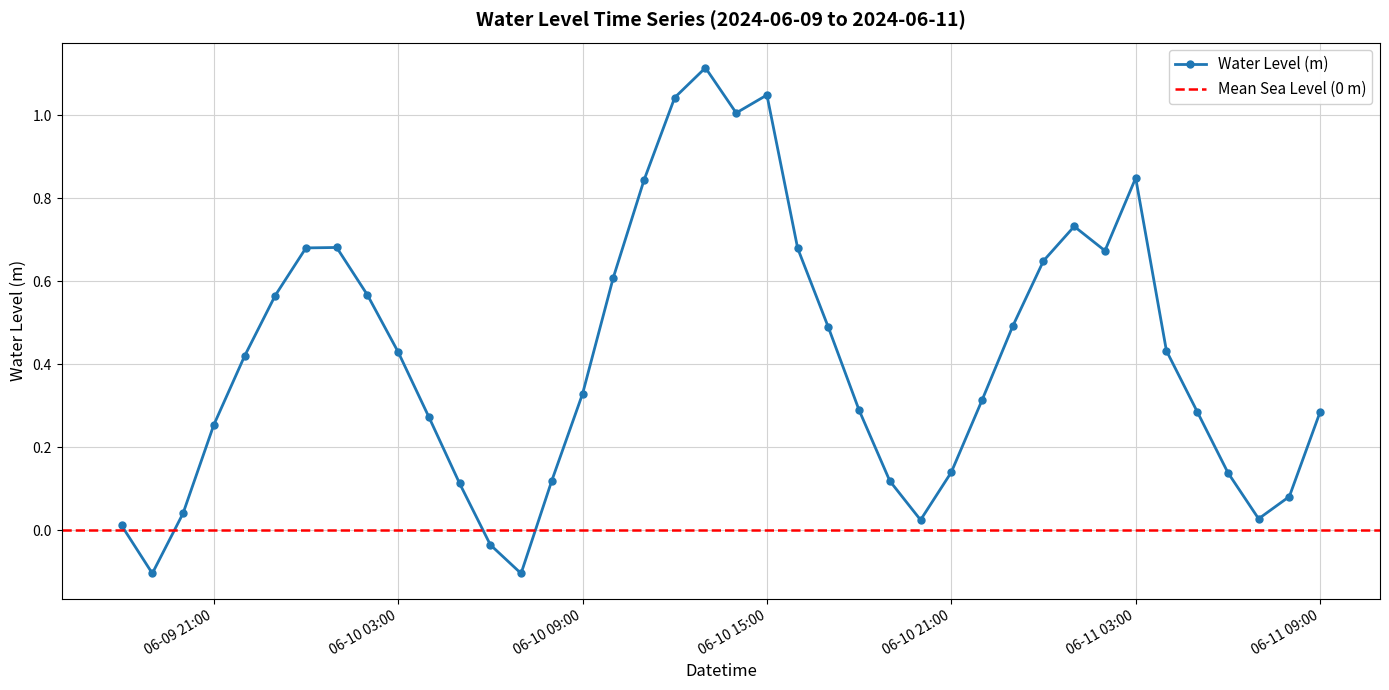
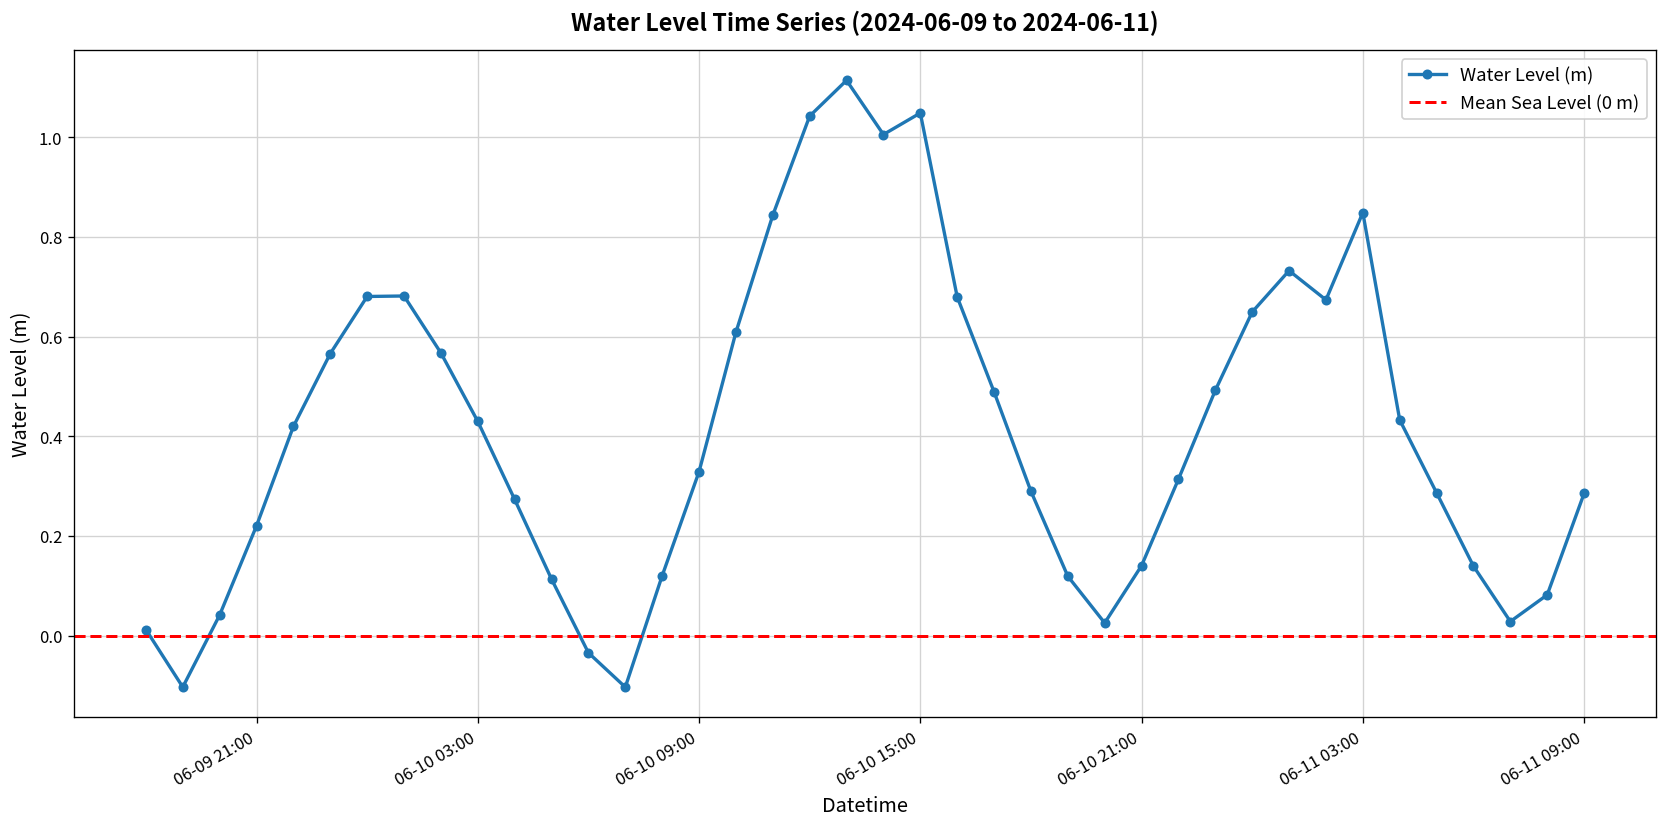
06-09 21:00: 0.25 -> 0.22
